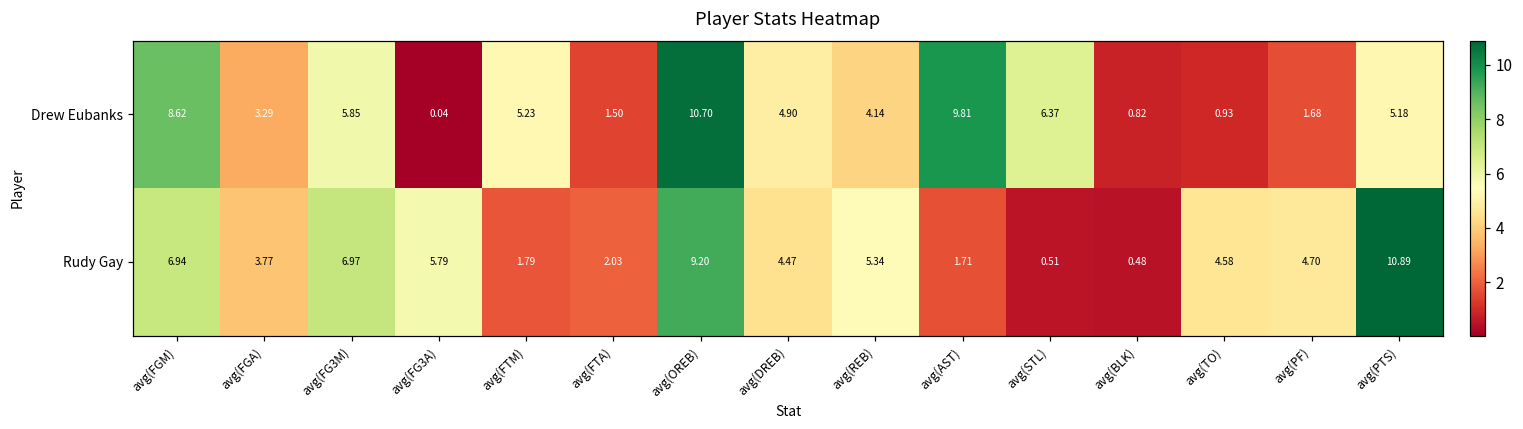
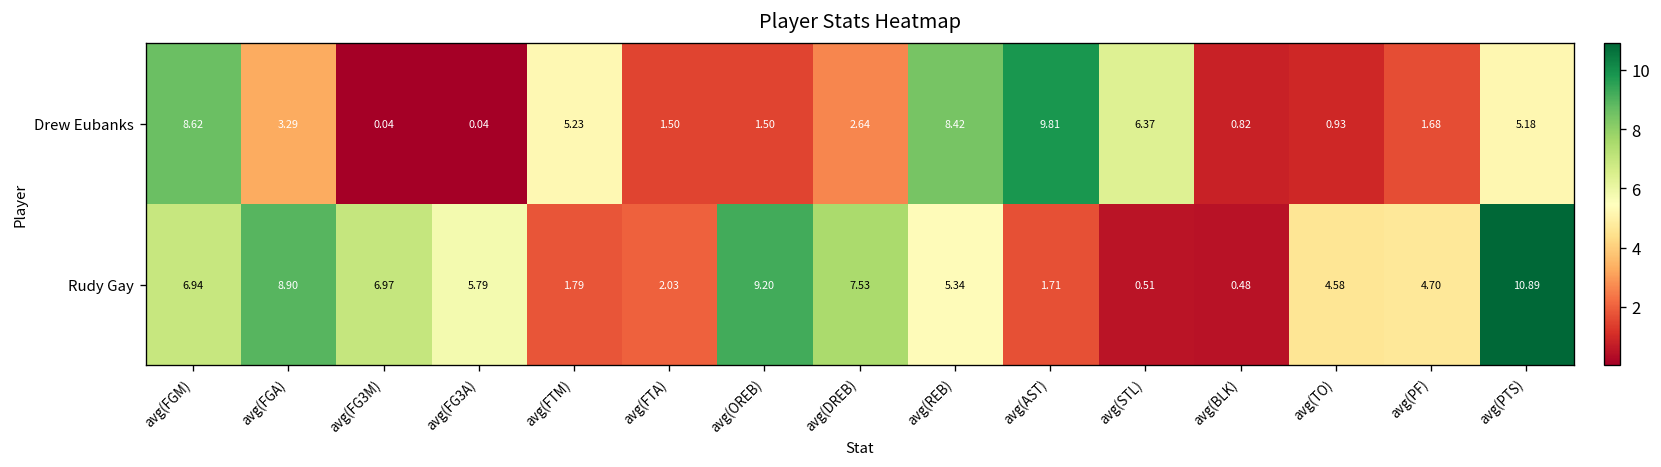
Drew Eubanks, avg(FG3M): 5.85 -> 0.04
Drew Eubanks, avg(OREB): 10.70 -> 1.50
Drew Eubanks, avg(DREB): 4.90 -> 2.64
Drew Eubanks, avg(REB): 4.14 -> 8.42
Rudy Gay, avg(FGA): 3.77 -> 8.90
Rudy Gay, avg(DREB): 4.47 -> 7.53
